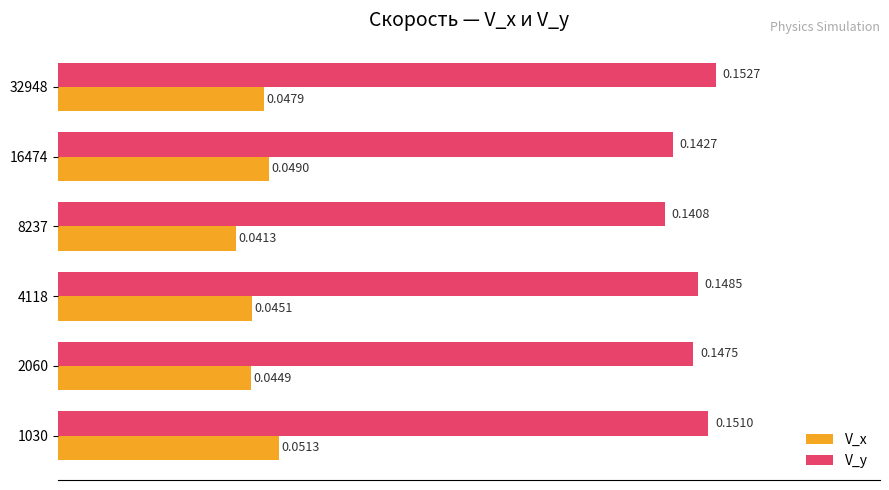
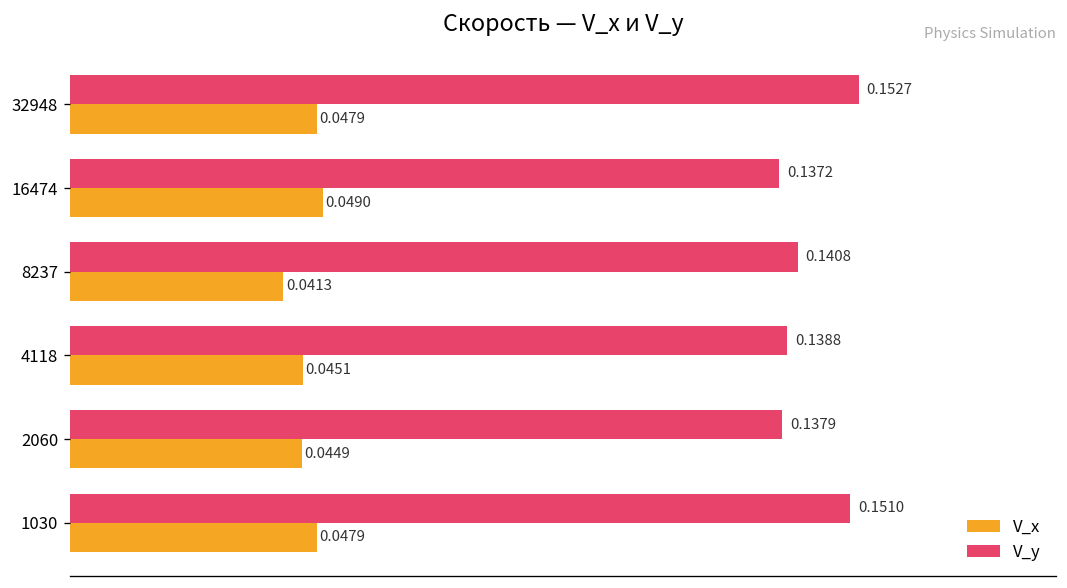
V_y, 16474: 0.1427 -> 0.1372
V_y, 4118: 0.1485 -> 0.1388
V_y, 2060: 0.1475 -> 0.1379
V_x, 1030: 0.0513 -> 0.0479
